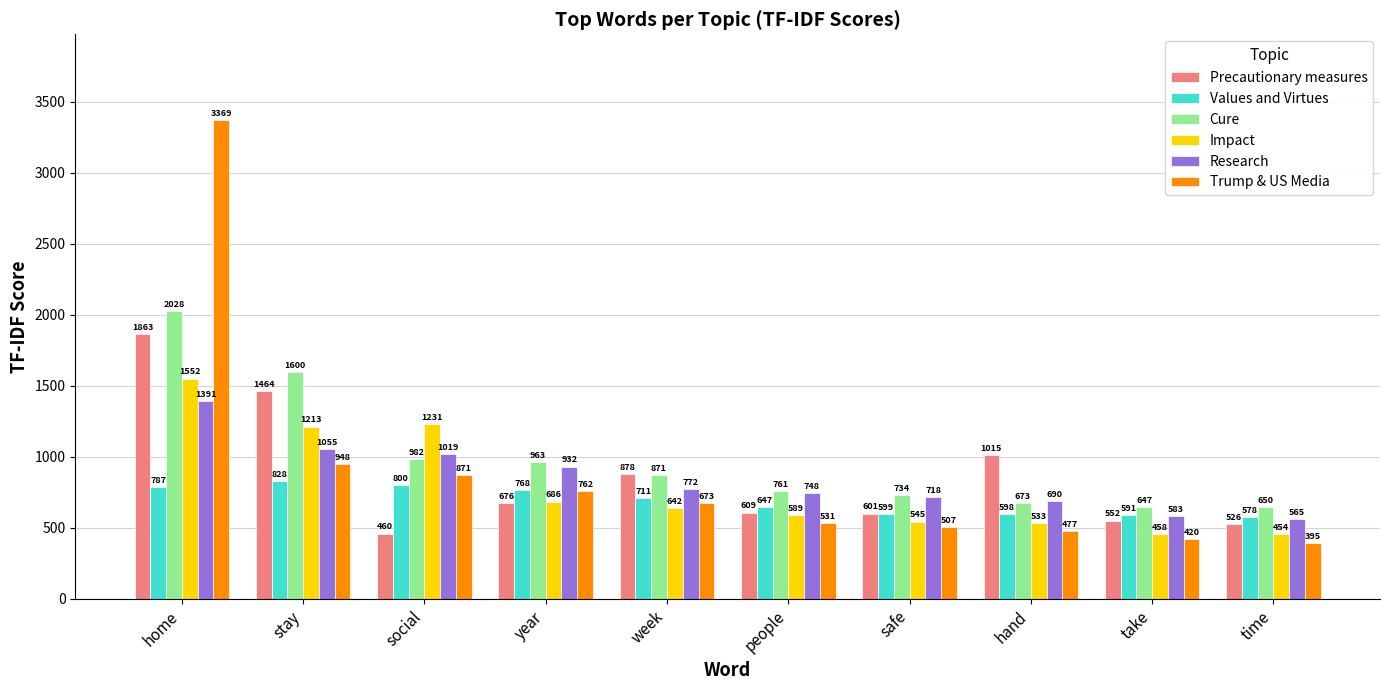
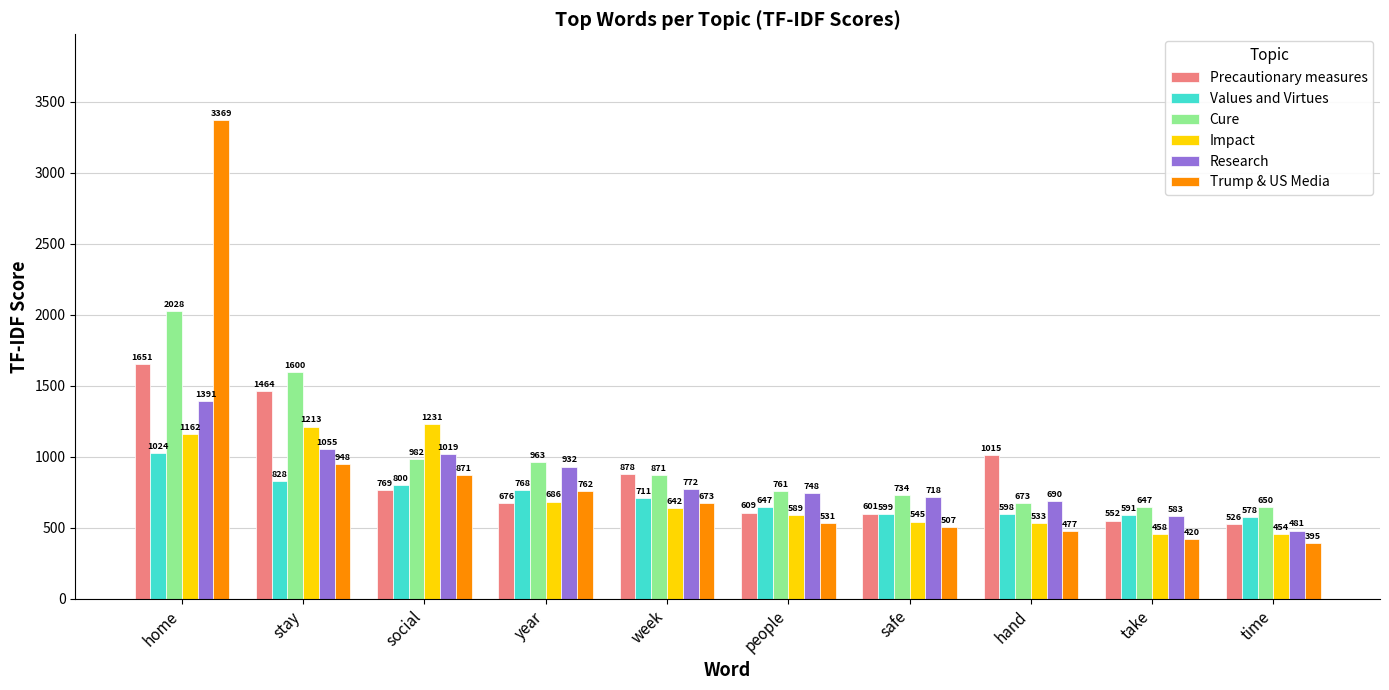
Precautionary measures, home: 1863 -> 1651
Values and Virtues, home: 787 -> 1024
Impact, home: 1552 -> 1162
Precautionary measures, social: 460 -> 769
Research, time: 565 -> 481
